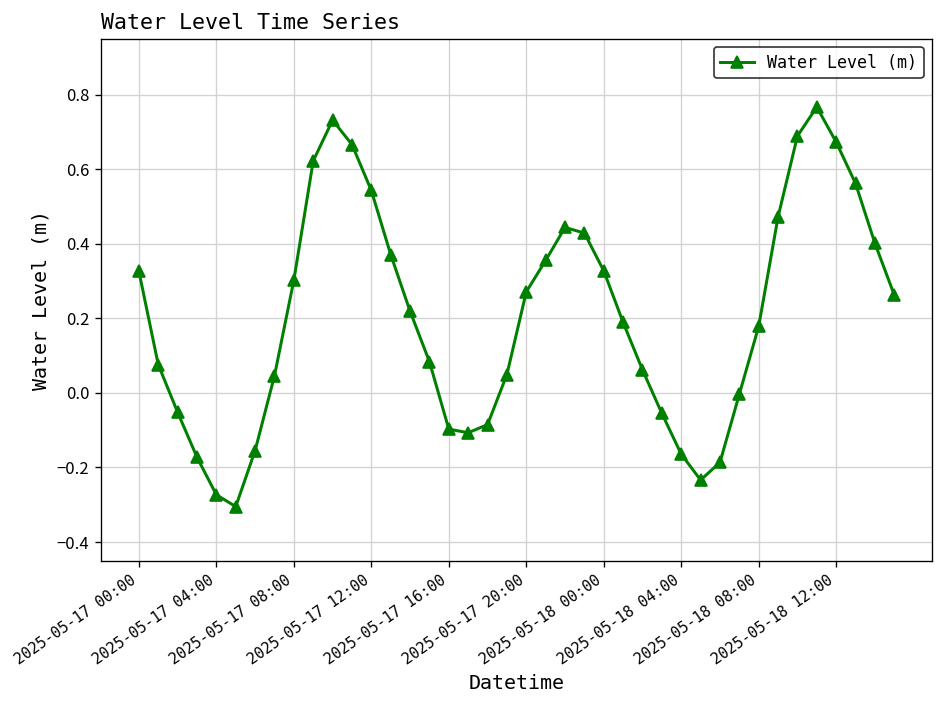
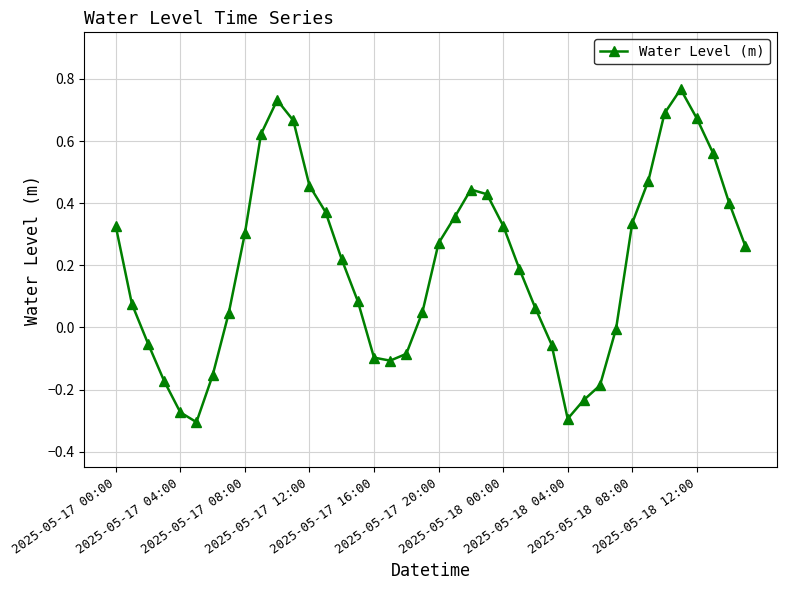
2025-05-17 12:00: 0.54 -> 0.46
2025-05-18 04:00: -0.16 -> -0.29
2025-05-18 08:00: 0.18 -> 0.34
